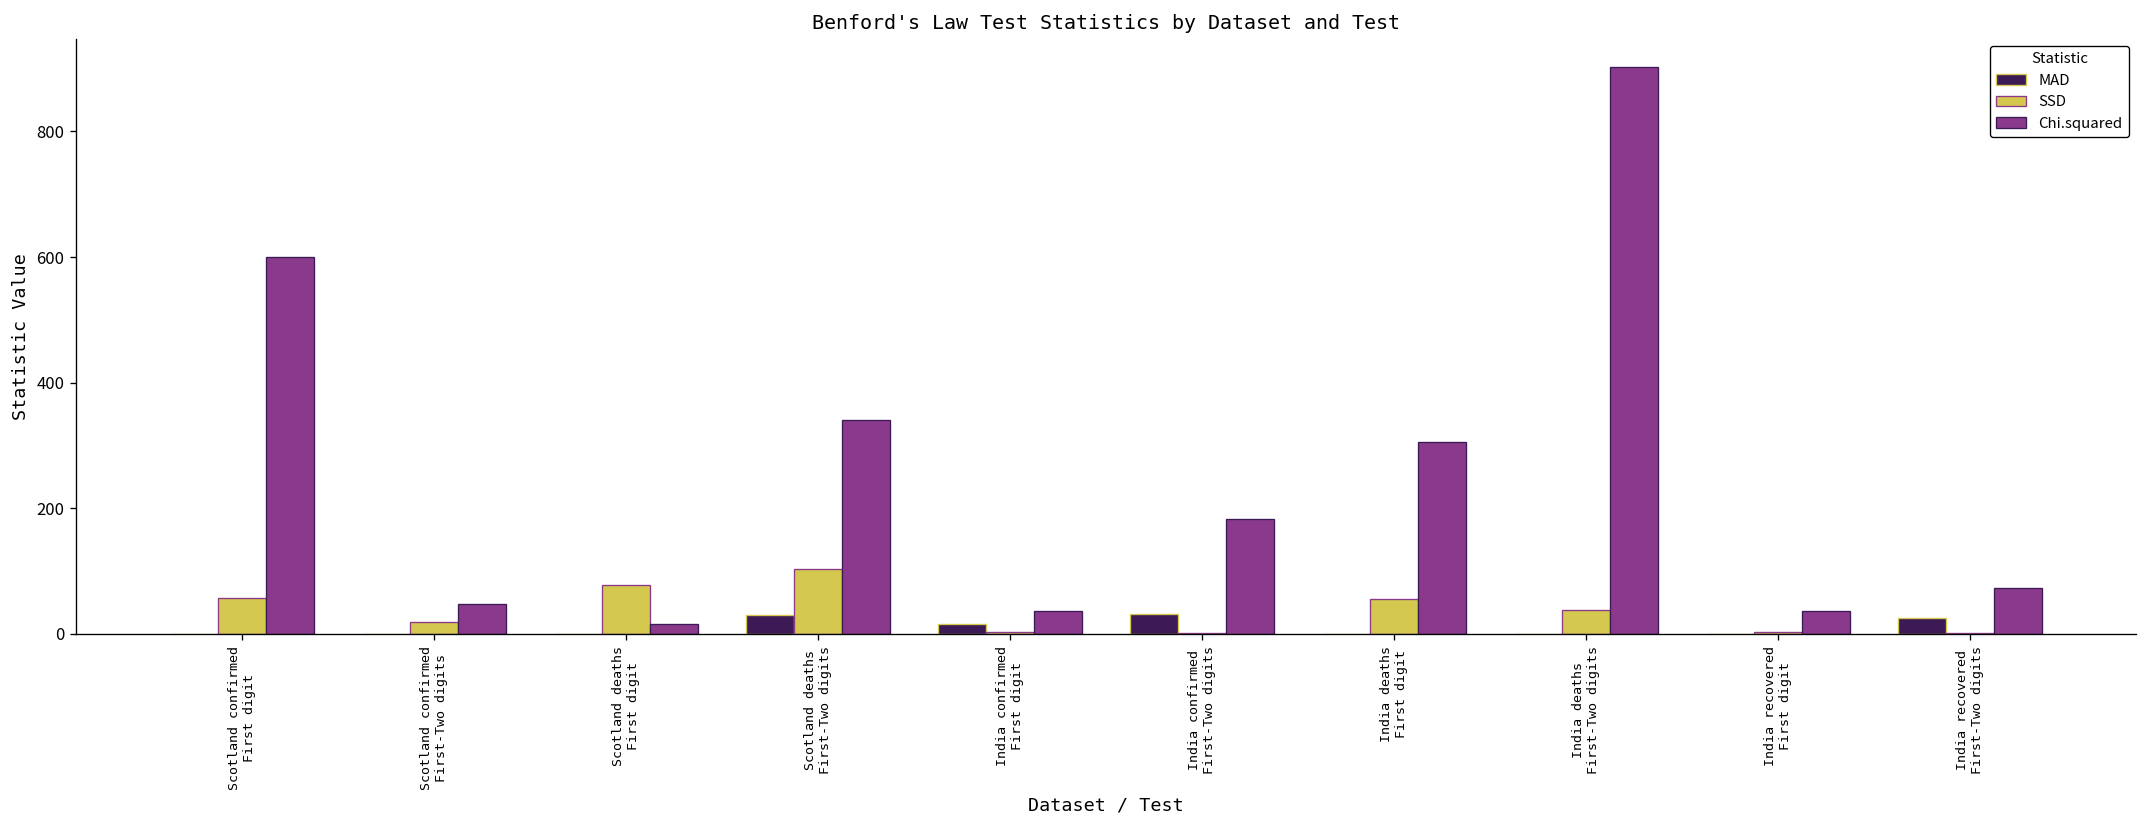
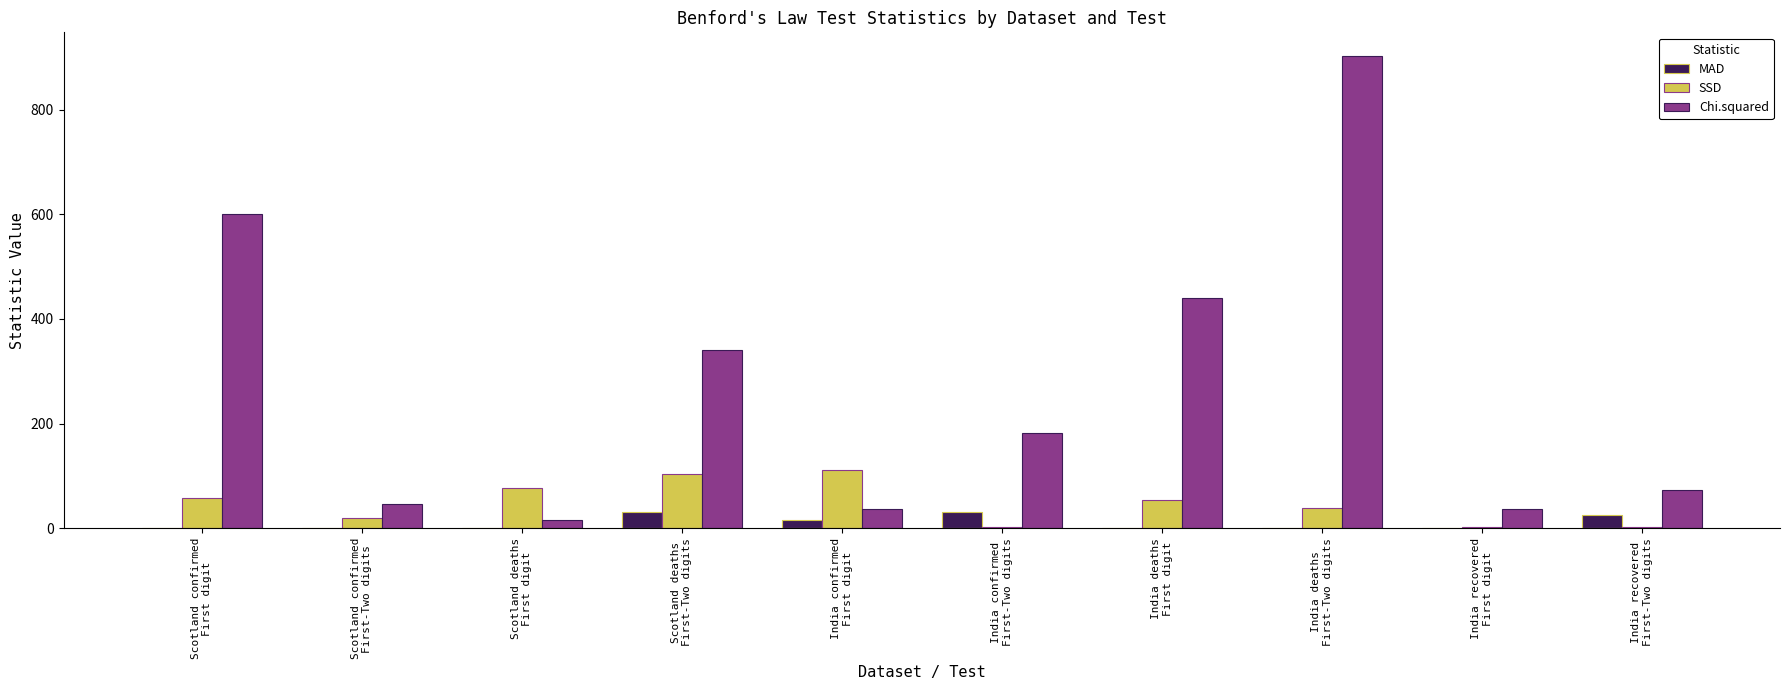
SSD, India confirmed First digit: 0 -> 110
Chi.squared, India deaths First digit: 310 -> 440
